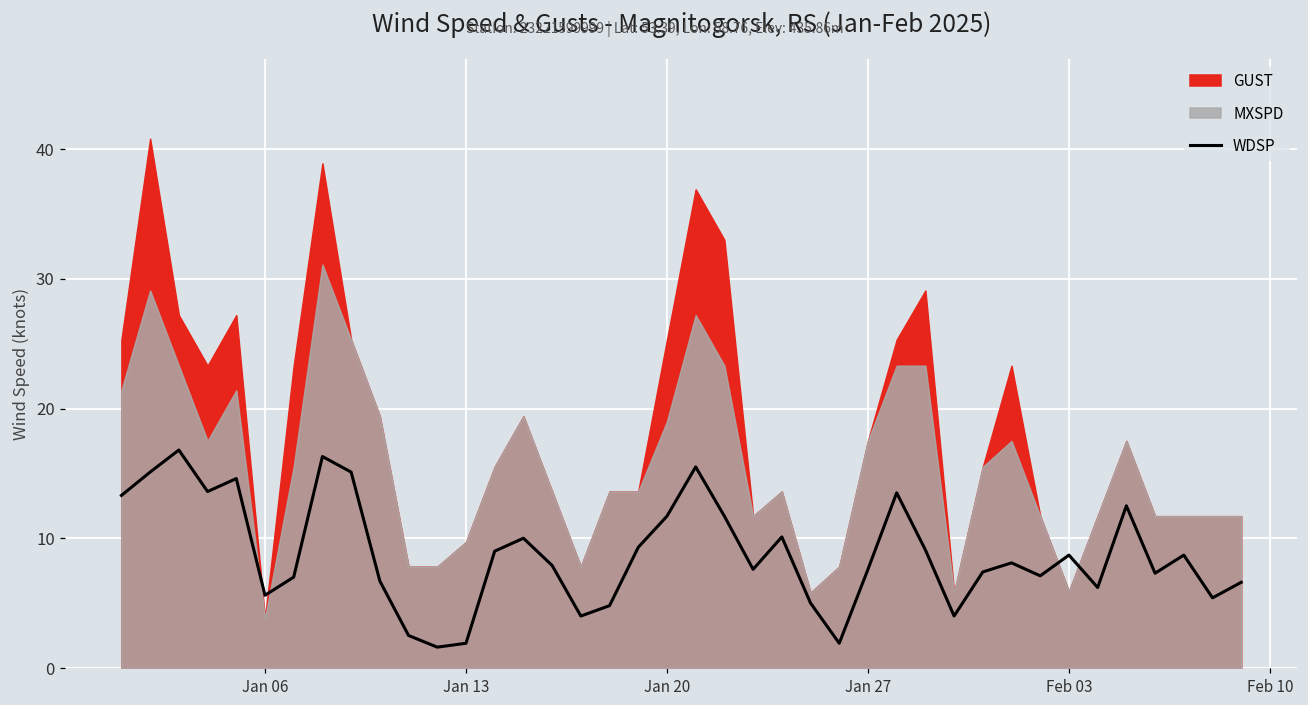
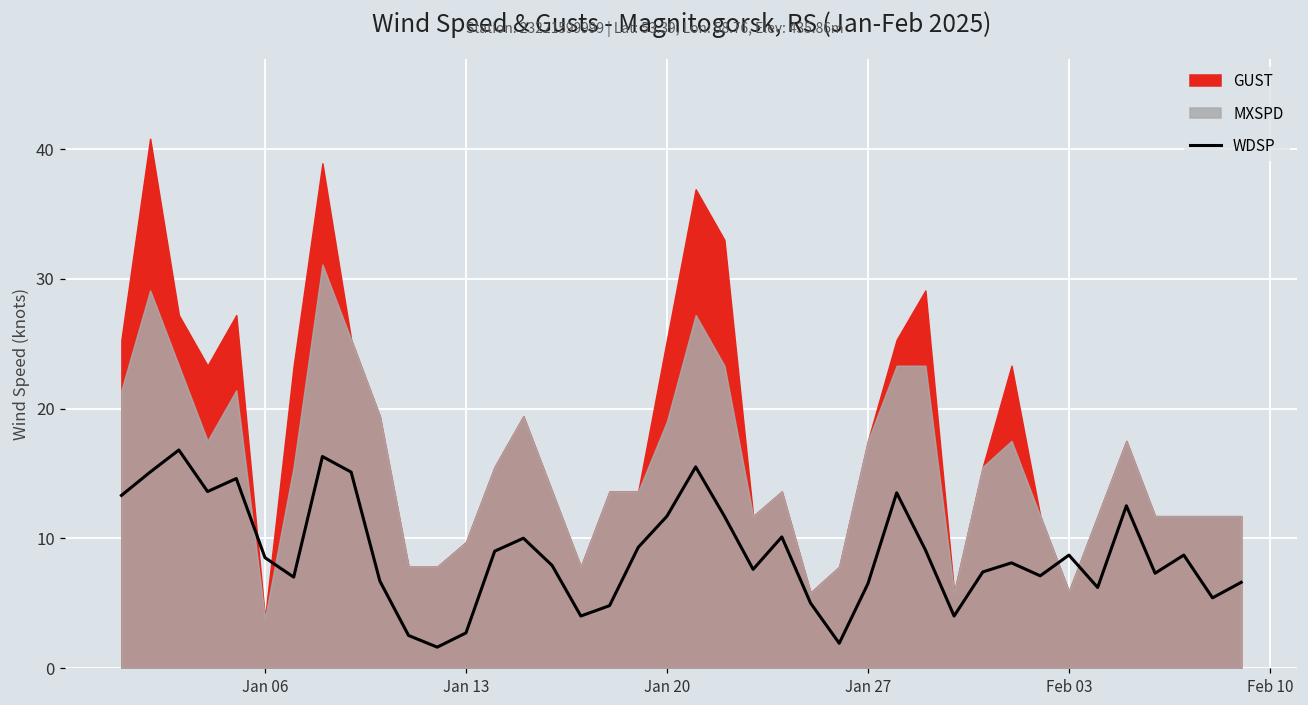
WDSP, Jan 06: 5.6 -> 8.5
WDSP, Jan 13: 1.9 -> 2.7
WDSP, Jan 27: 7.6 -> 6.5
